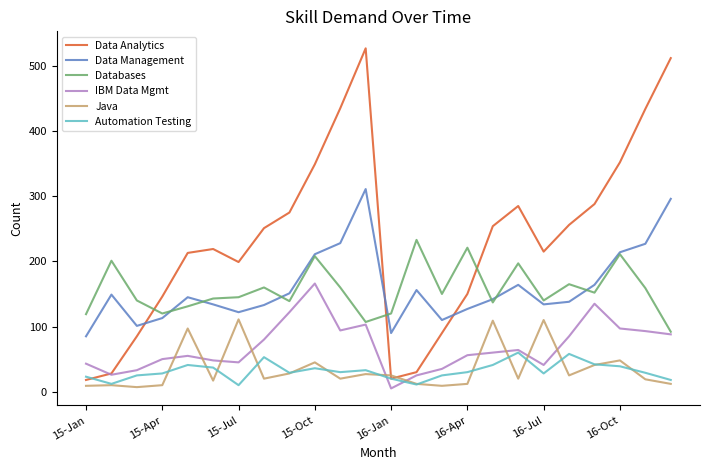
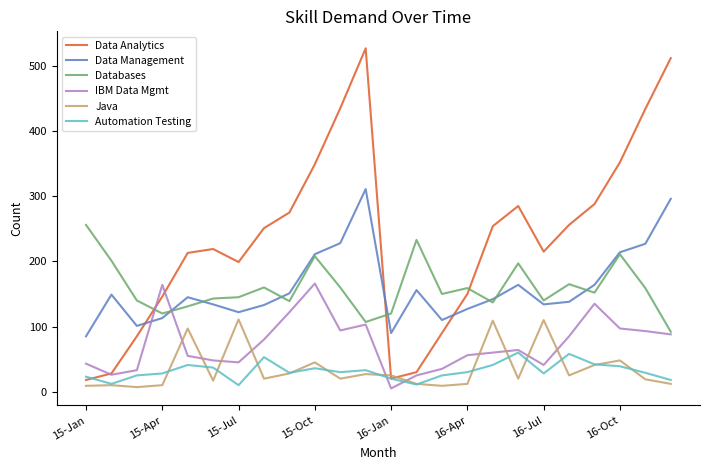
Databases, 15-Jan: 120 -> 260
IBM Data Mgmt, 15-Apr: 50 -> 160
Databases, 16-Apr: 220 -> 160
